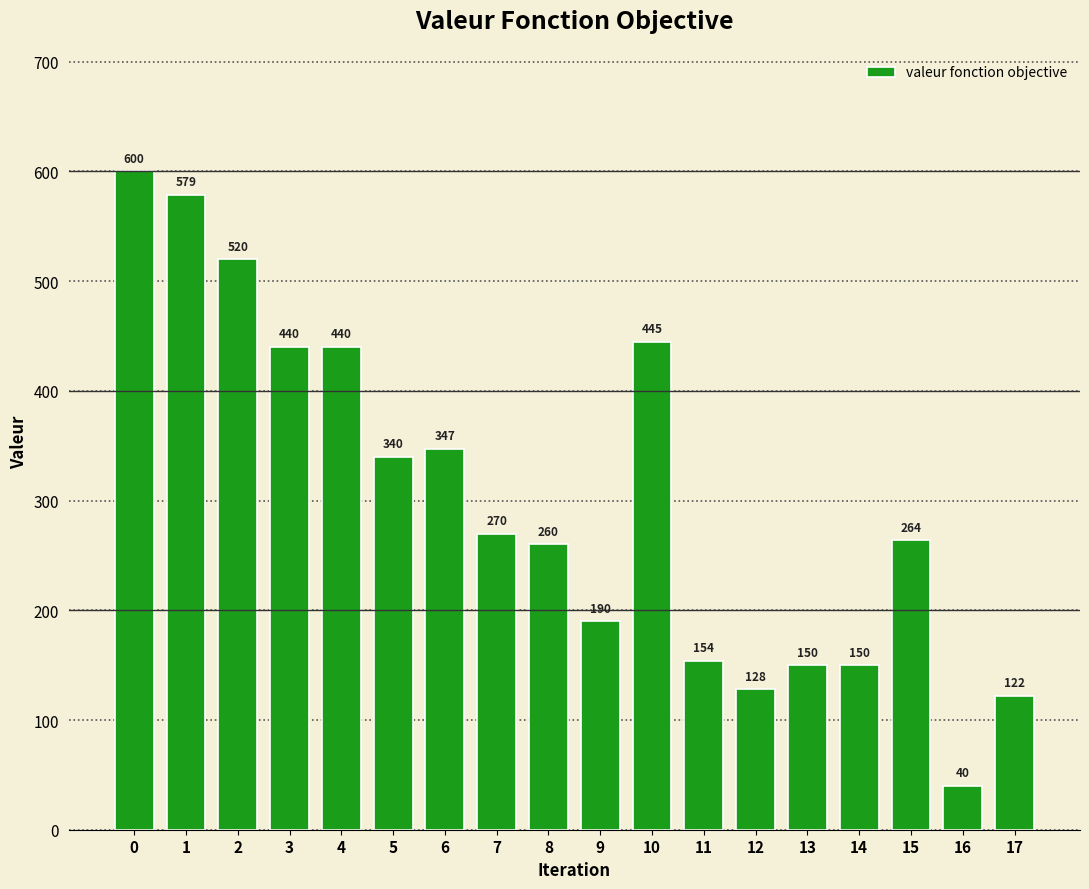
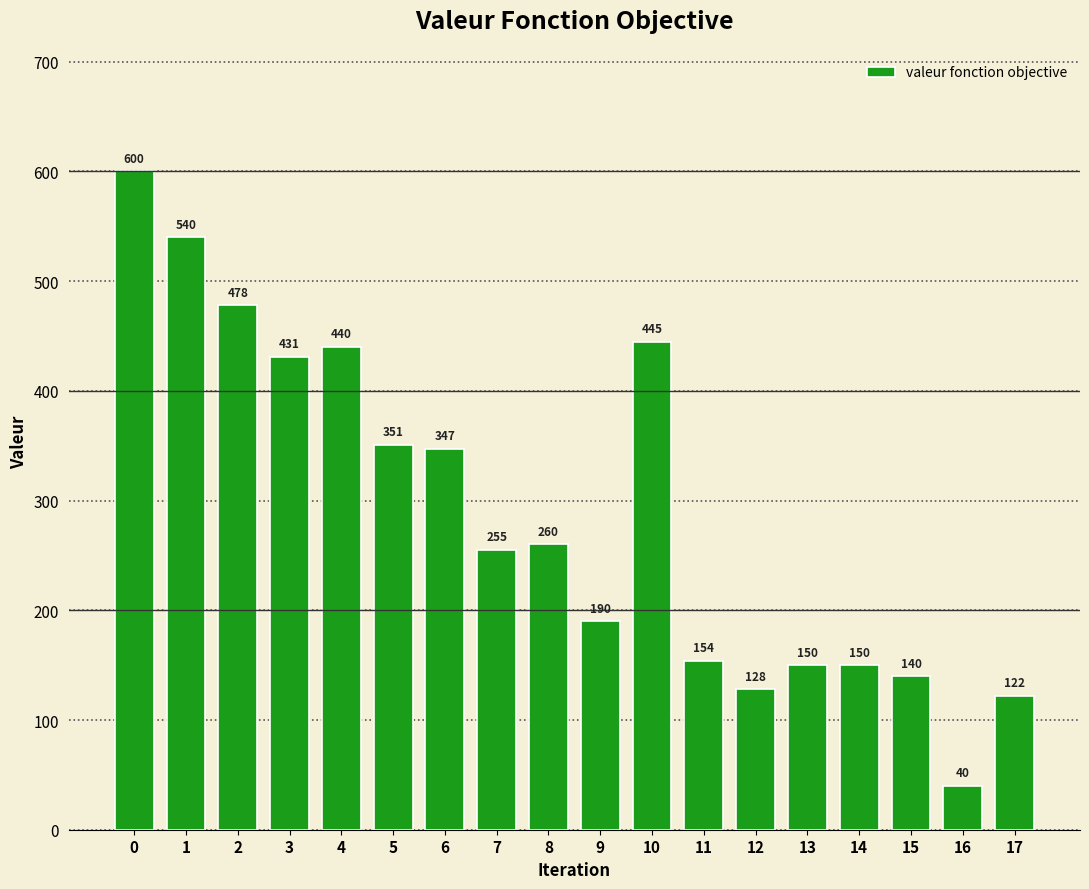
1: 579 -> 540
2: 520 -> 478
3: 440 -> 431
5: 340 -> 351
7: 270 -> 255
15: 264 -> 140
